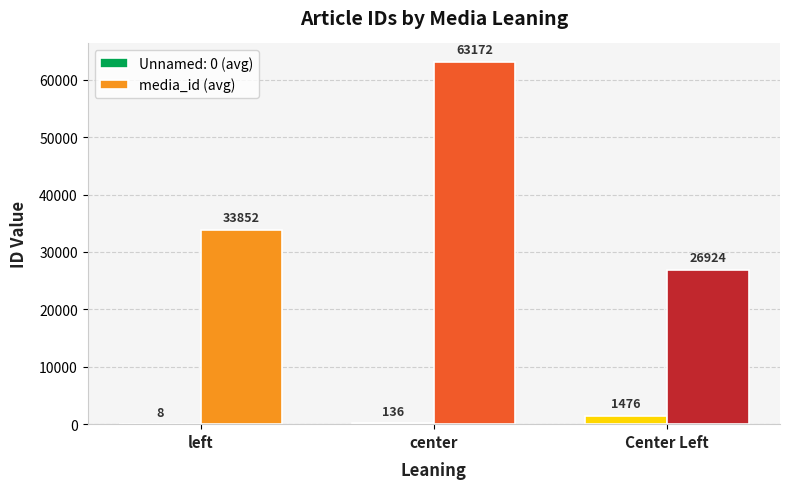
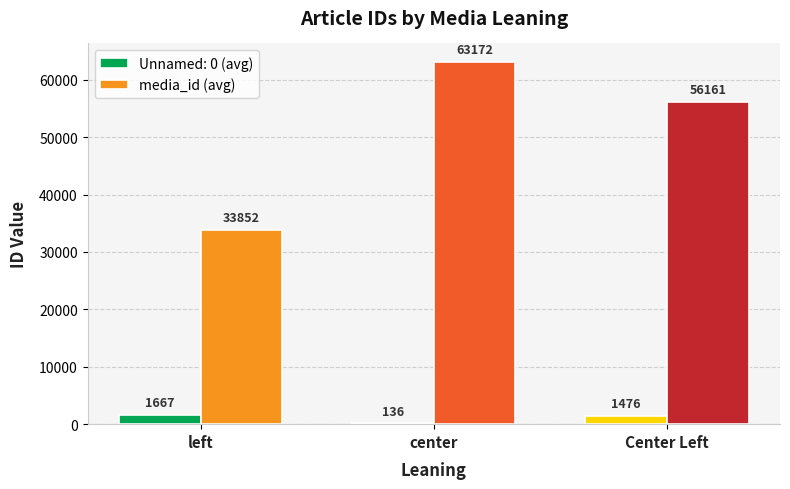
Unnamed: 0 (avg), left: 8 -> 1667
media_id (avg), Center Left: 26924 -> 56161
